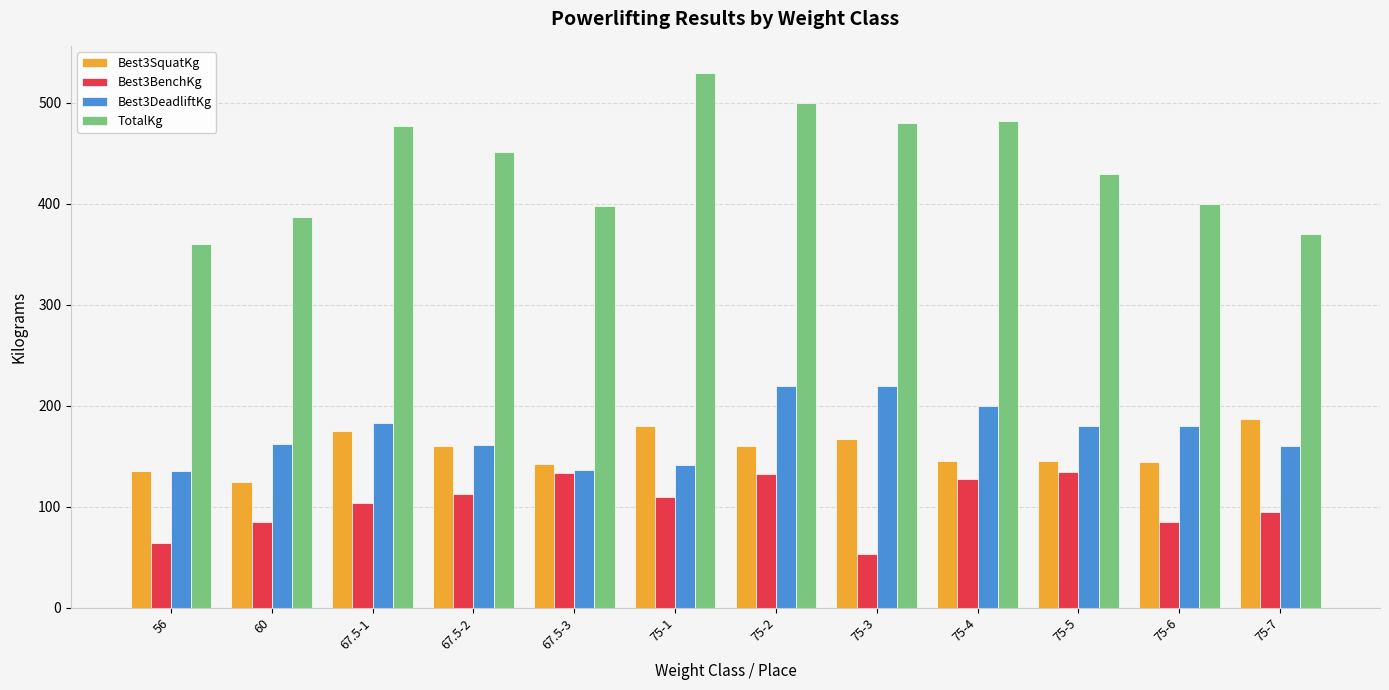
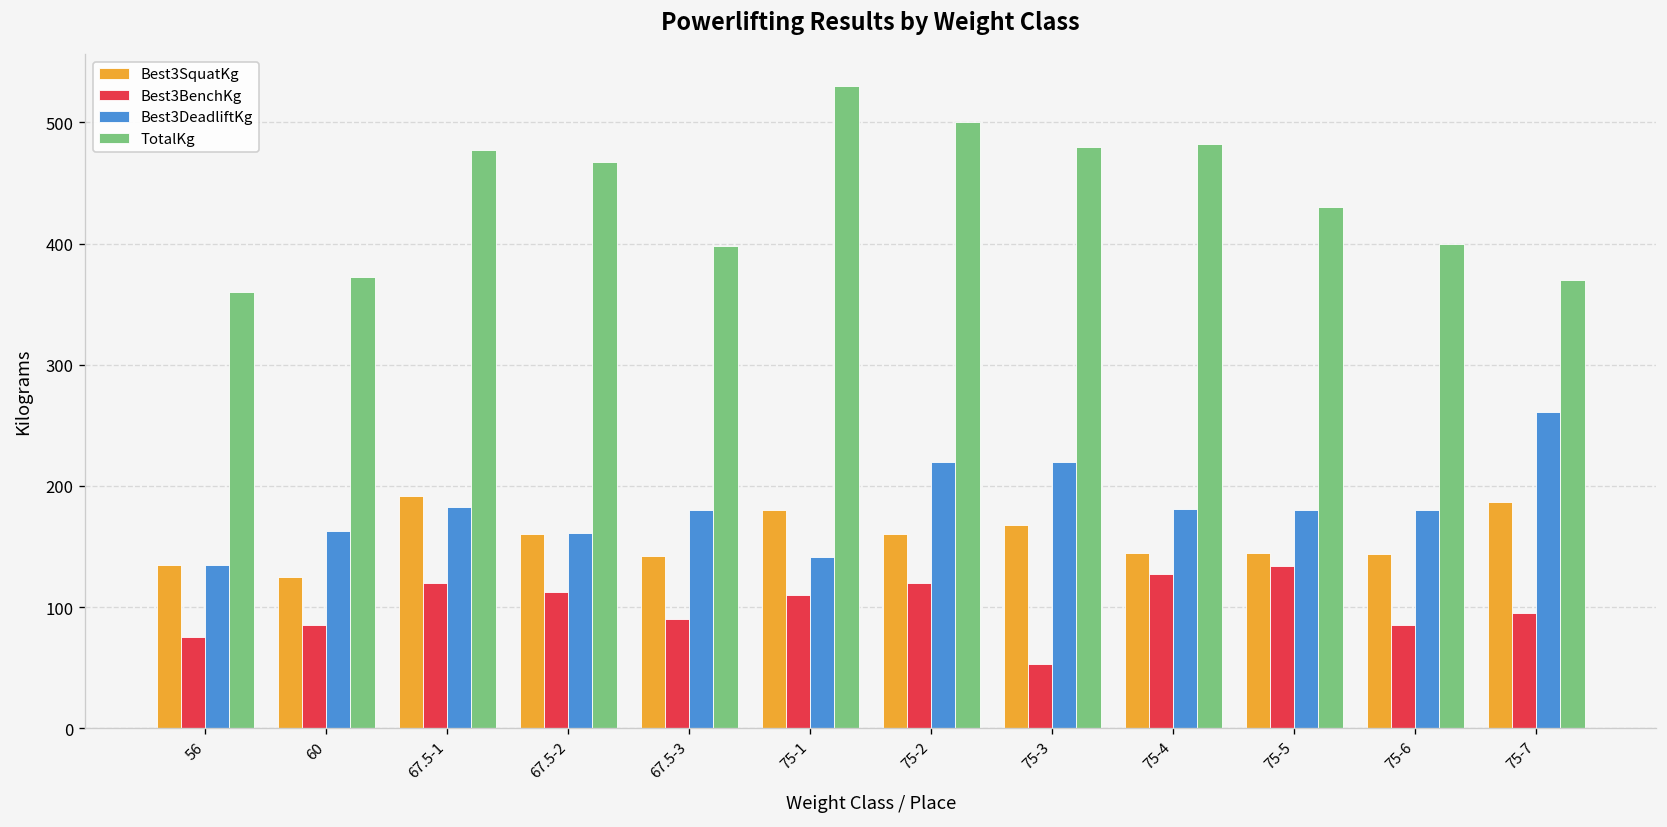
Best3BenchKg, 56: 64 -> 75
TotalKg, 60: 387 -> 373
Best3SquatKg, 67.5-1: 175 -> 192
Best3BenchKg, 67.5-1: 104 -> 120
TotalKg, 67.5-2: 451 -> 468
Best3BenchKg, 67.5-3: 133 -> 90
Best3DeadliftKg, 67.5-3: 136 -> 180
Best3BenchKg, 75-2: 132 -> 120
Best3DeadliftKg, 75-4: 200 -> 181
Best3DeadliftKg, 75-7: 160 -> 261
